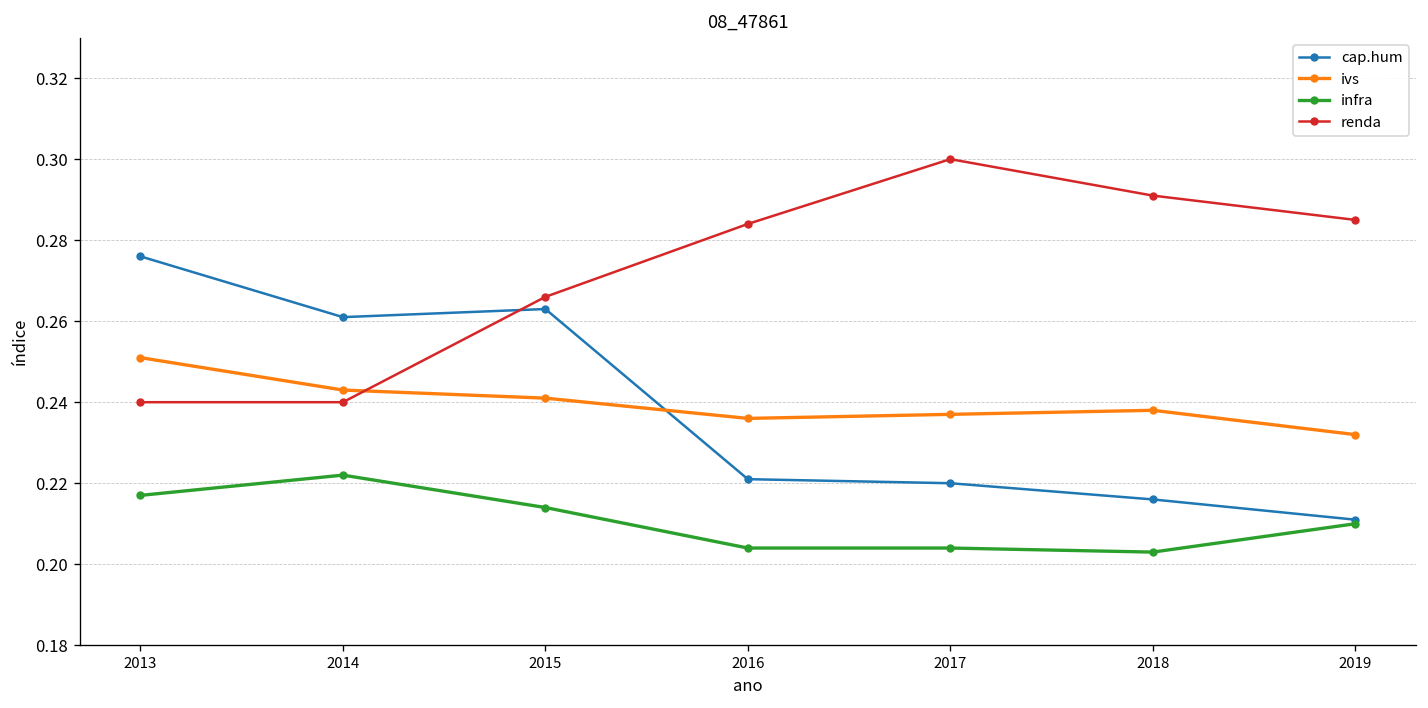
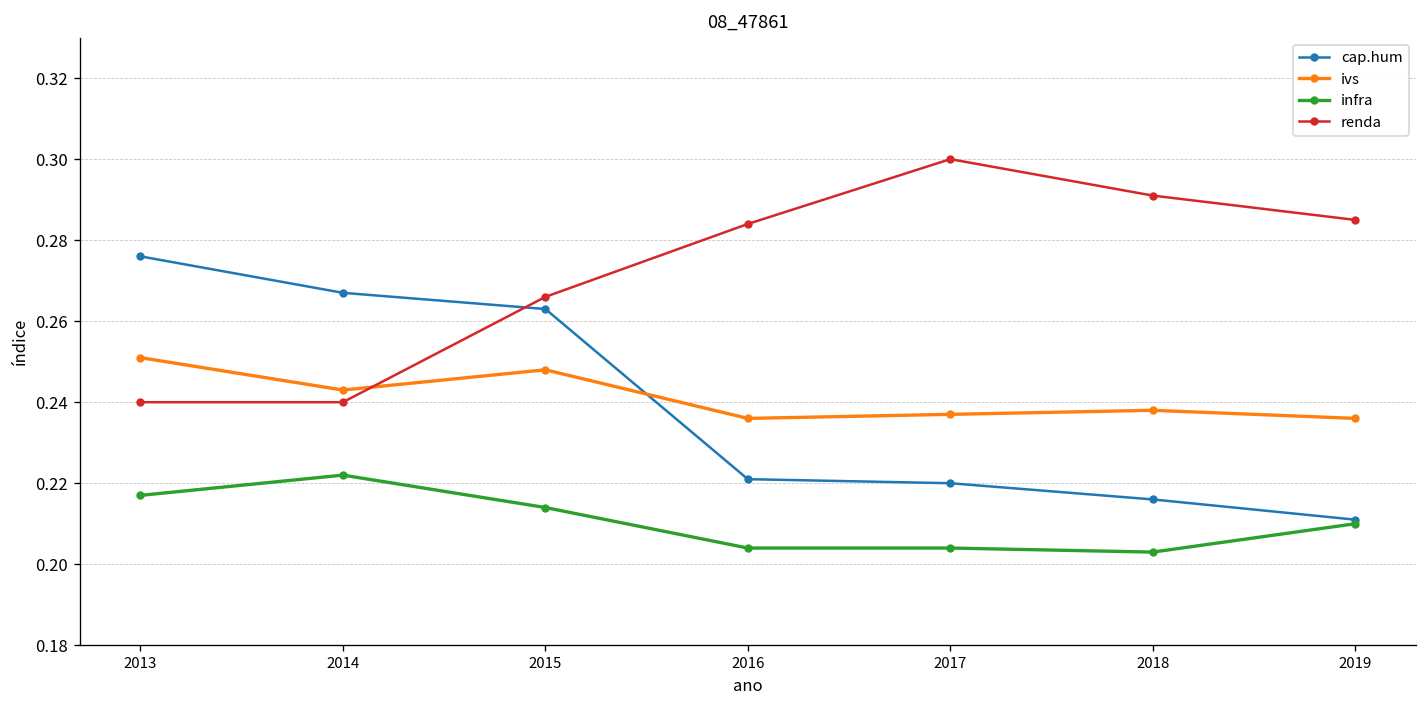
cap.hum, 2014: 0.261 -> 0.267
ivs, 2015: 0.241 -> 0.248
ivs, 2019: 0.232 -> 0.236
